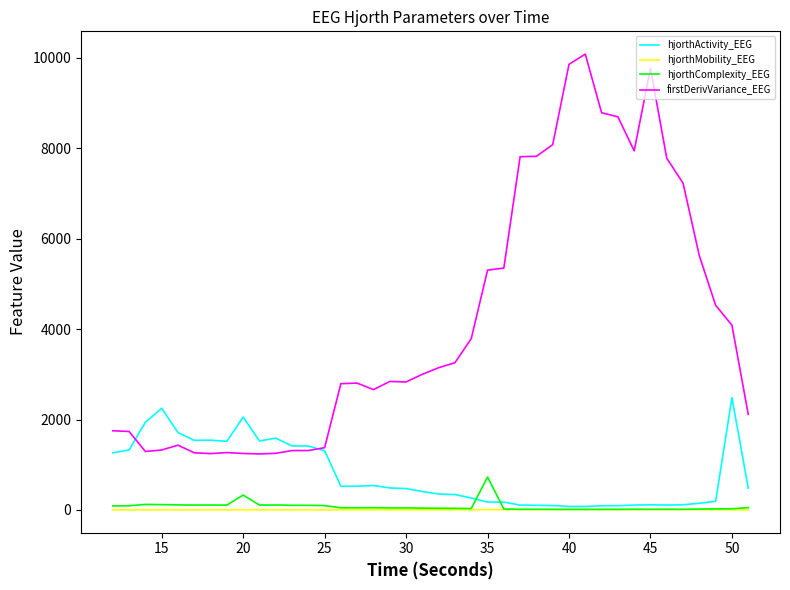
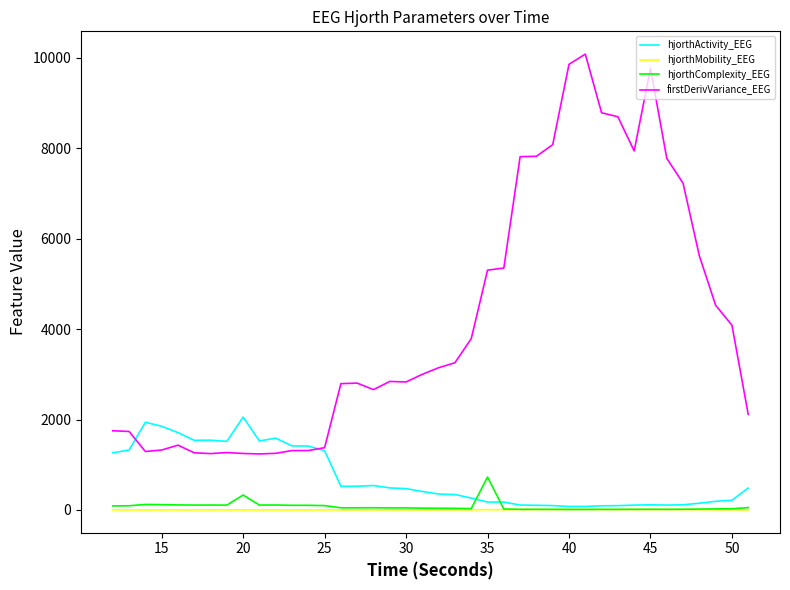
hjorthActivity_EEG, 15: 2200 -> 1900
hjorthActivity_EEG, 50: 2500 -> 200
